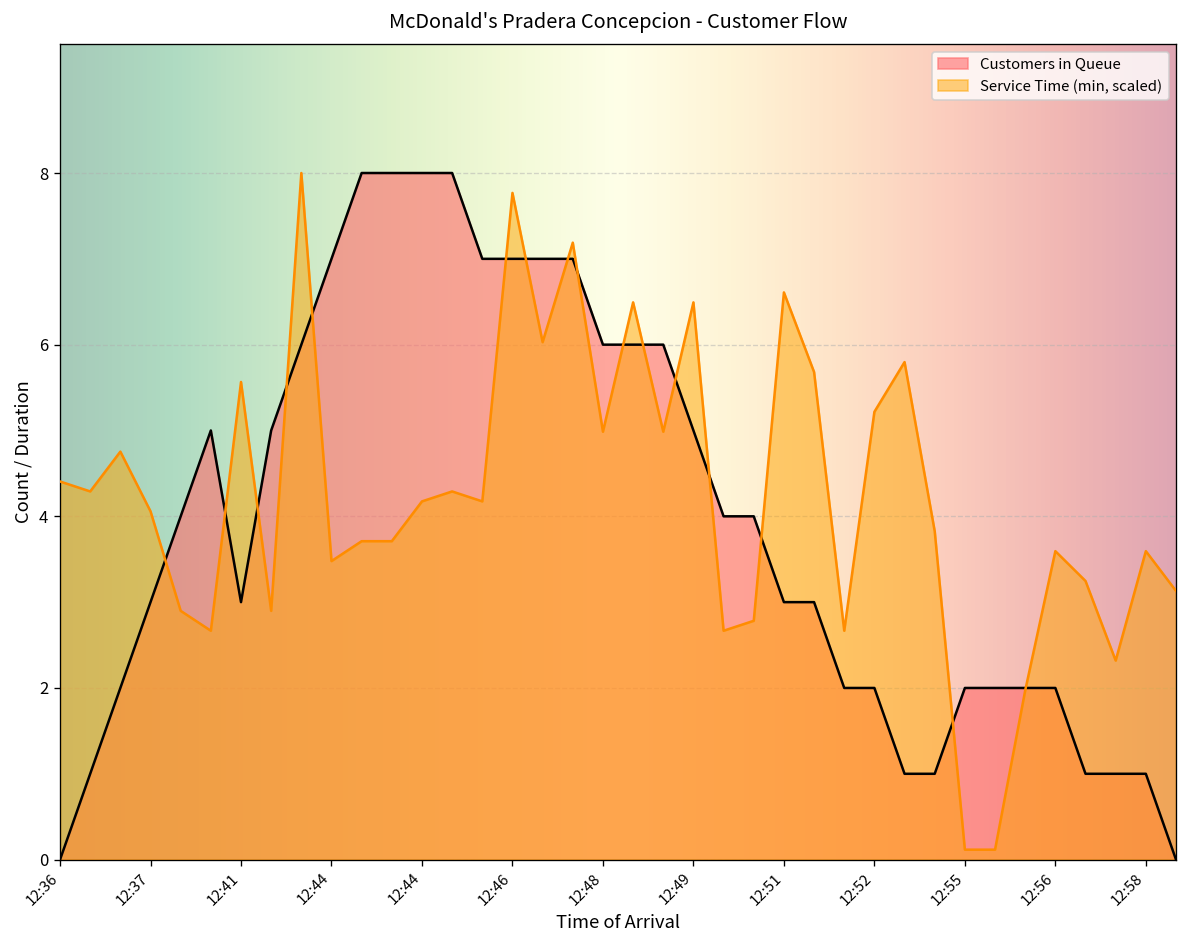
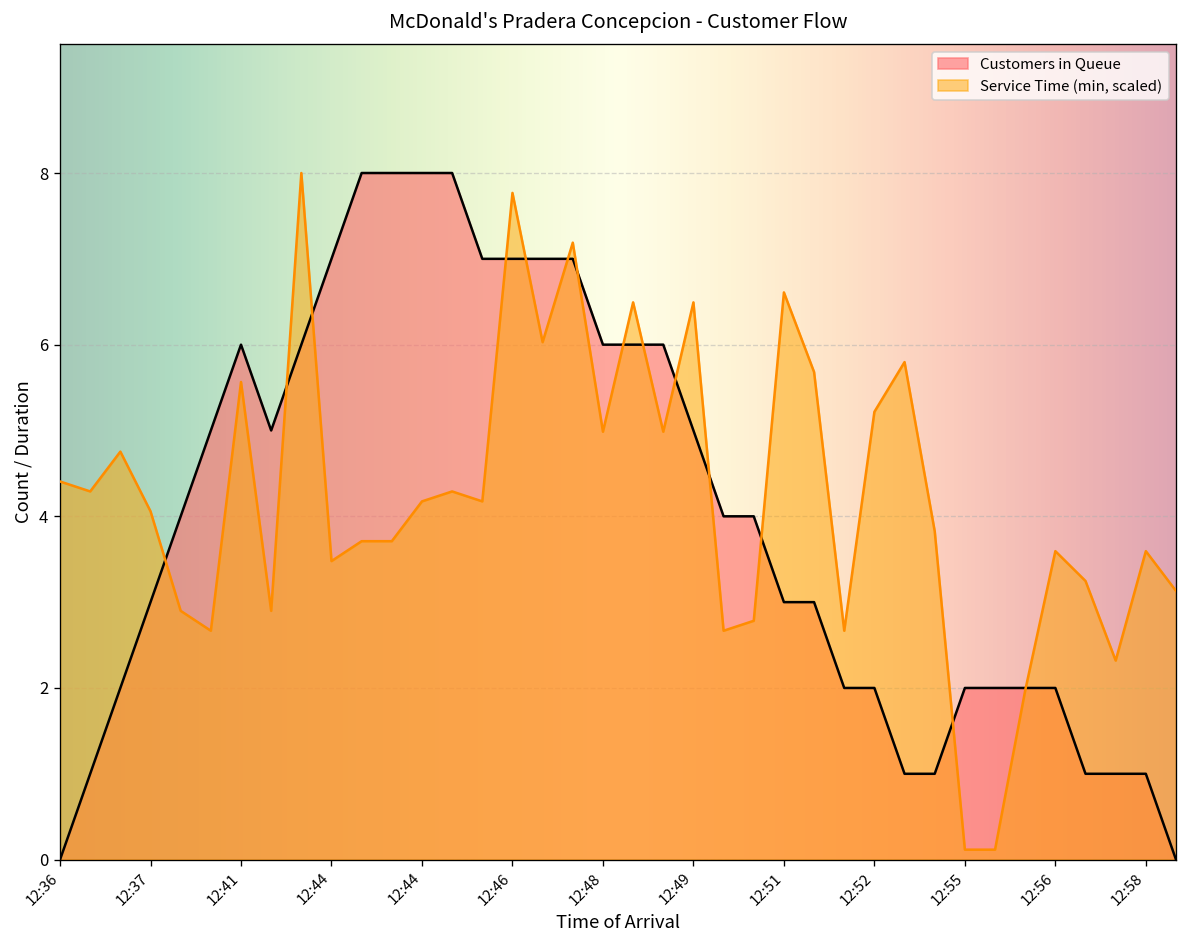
Customers in Queue, 12:41: 3 -> 6
